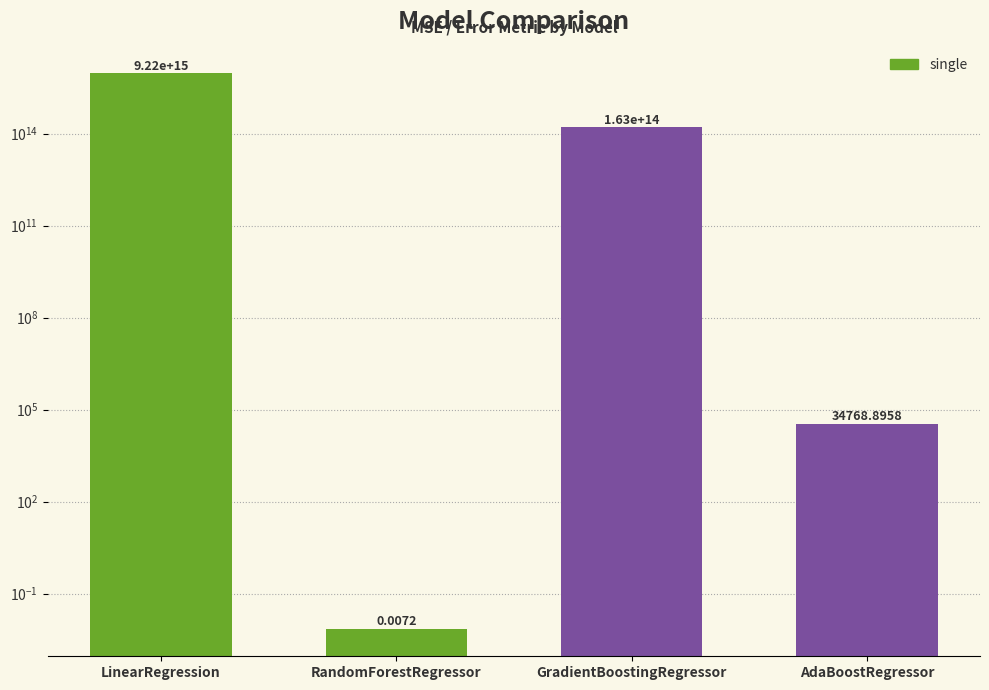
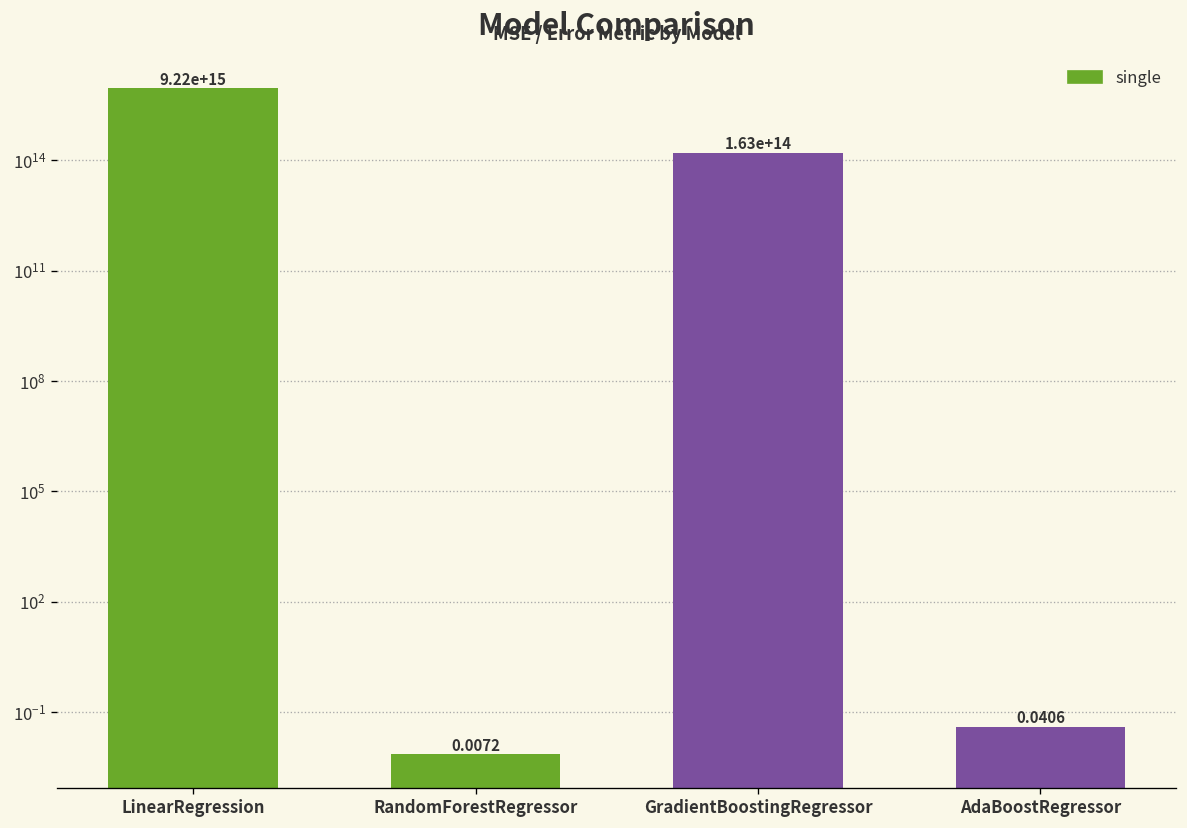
AdaBoostRegressor: 34768.8958 -> 0.0406
